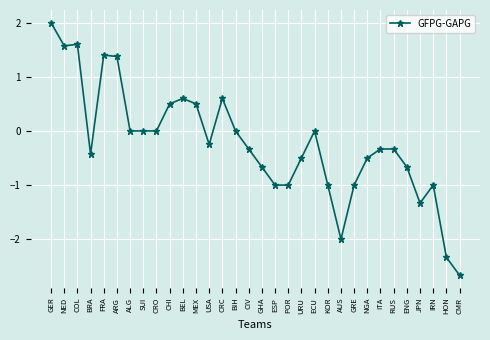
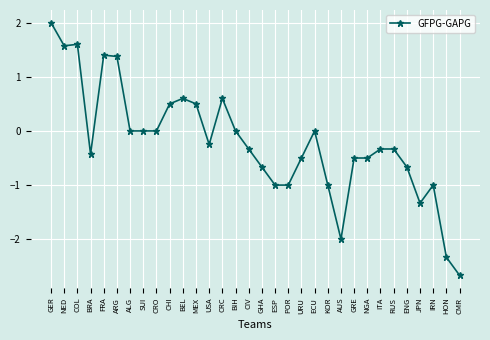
GRE: -1.0 -> -0.5
